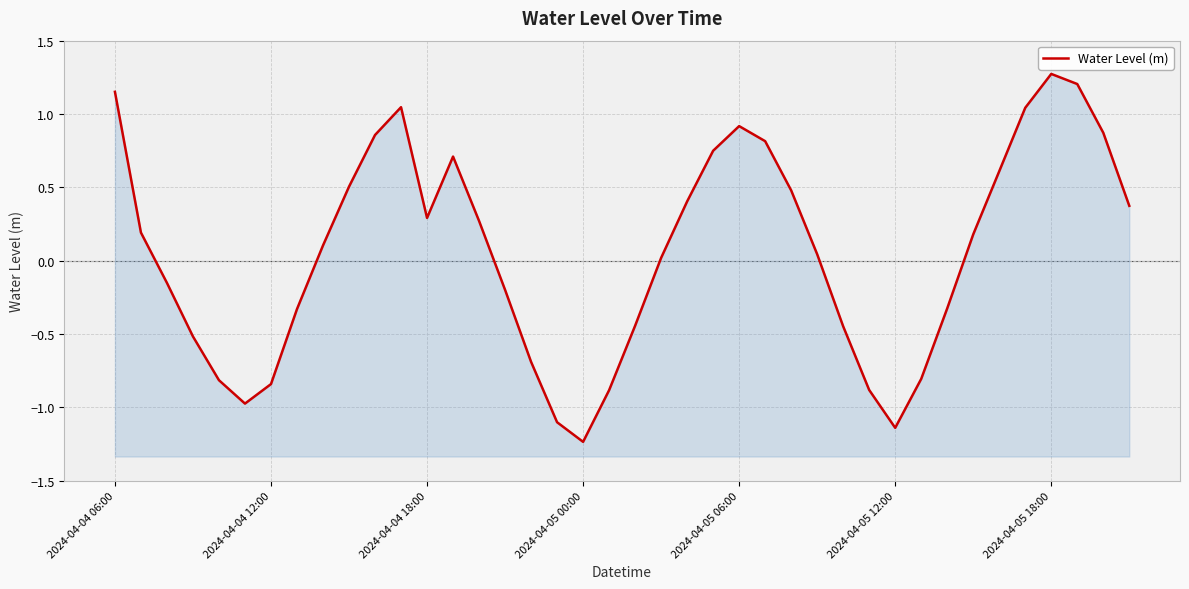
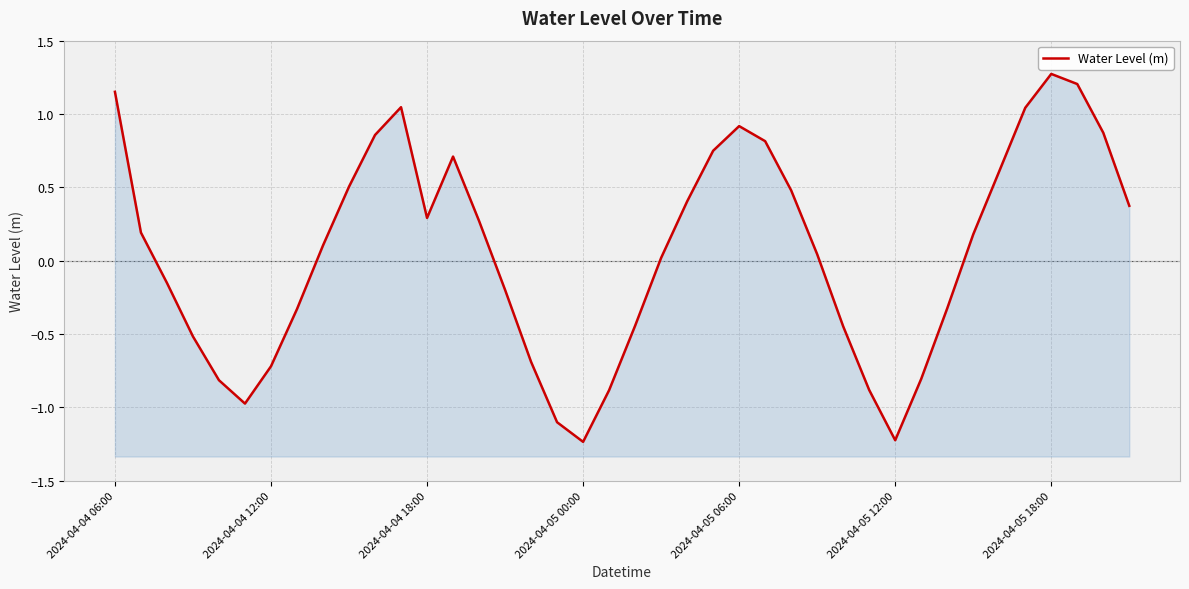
2024-04-04 12:00: -0.84 -> -0.72
2024-04-05 12:00: -1.14 -> -1.22
